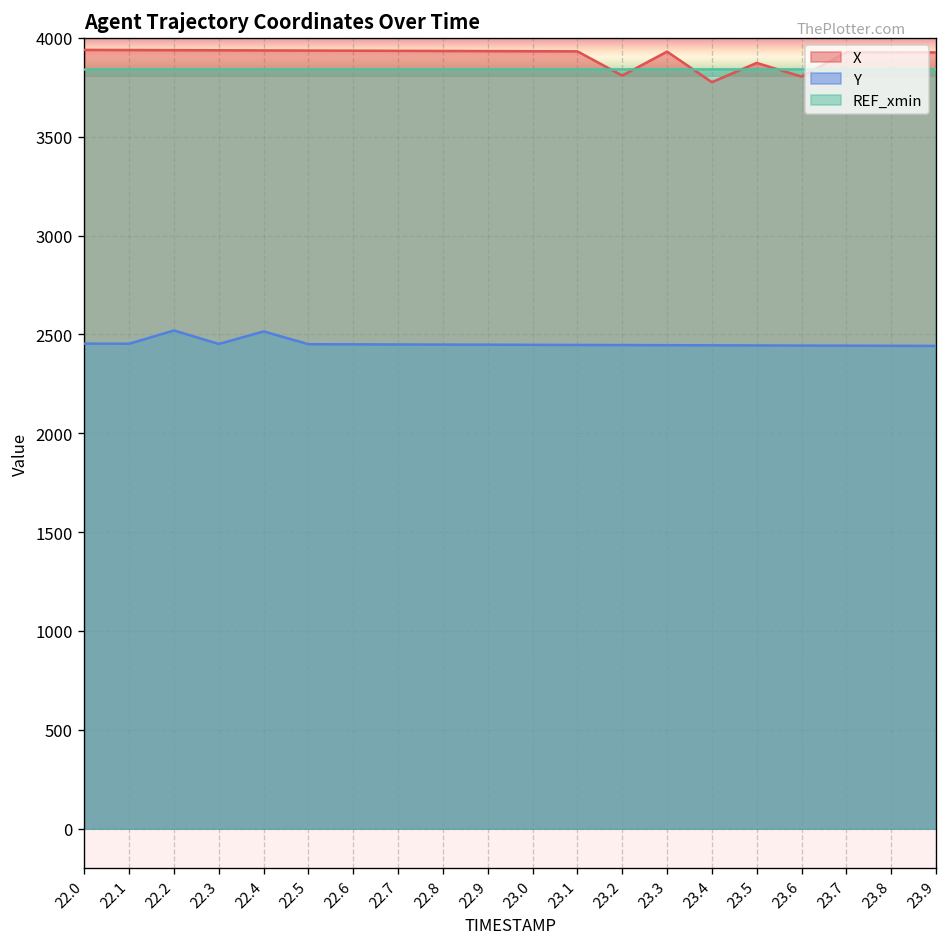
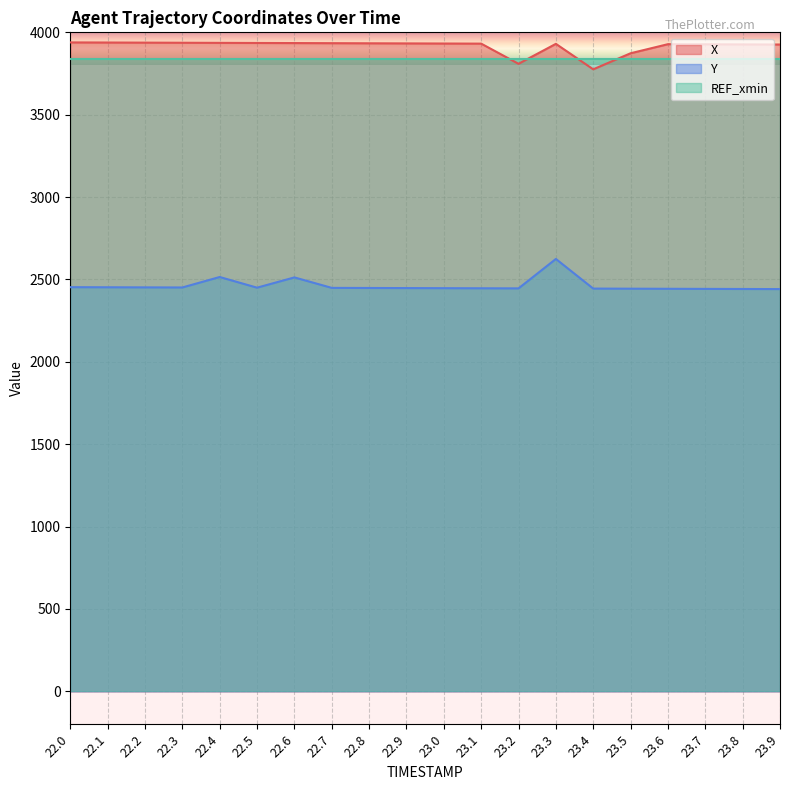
Y, 22.2: 2520 -> 2450
Y, 22.6: 2450 -> 2510
Y, 23.3: 2450 -> 2620
X, 23.6: 3800 -> 3930
